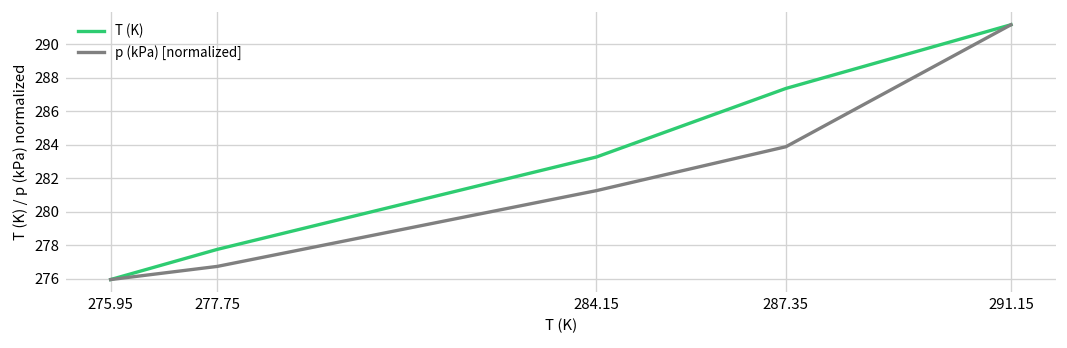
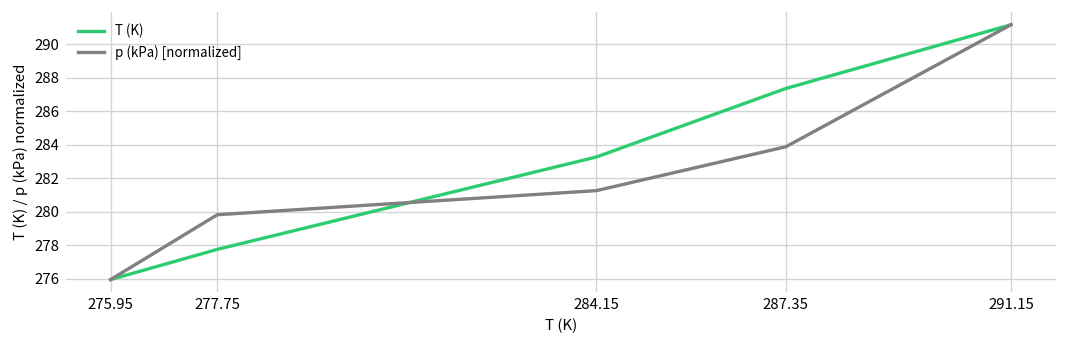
p (kPa) [normalized], 277.75: 276.7 -> 279.8
